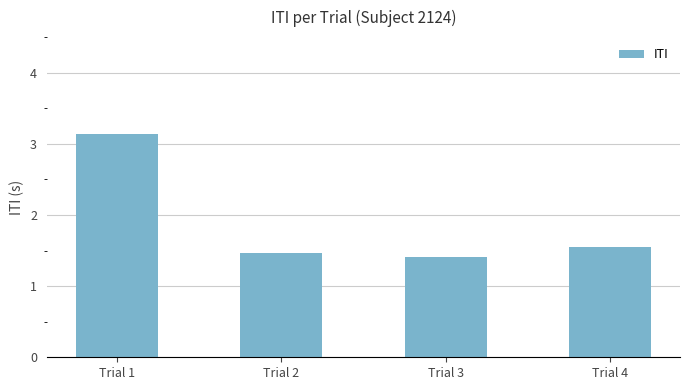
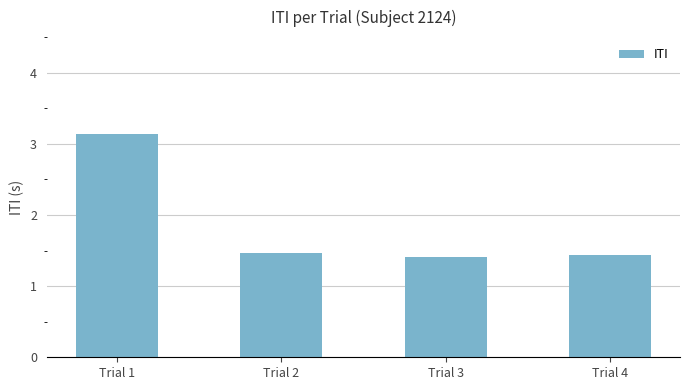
Trial 4: 1.5 -> 1.4
